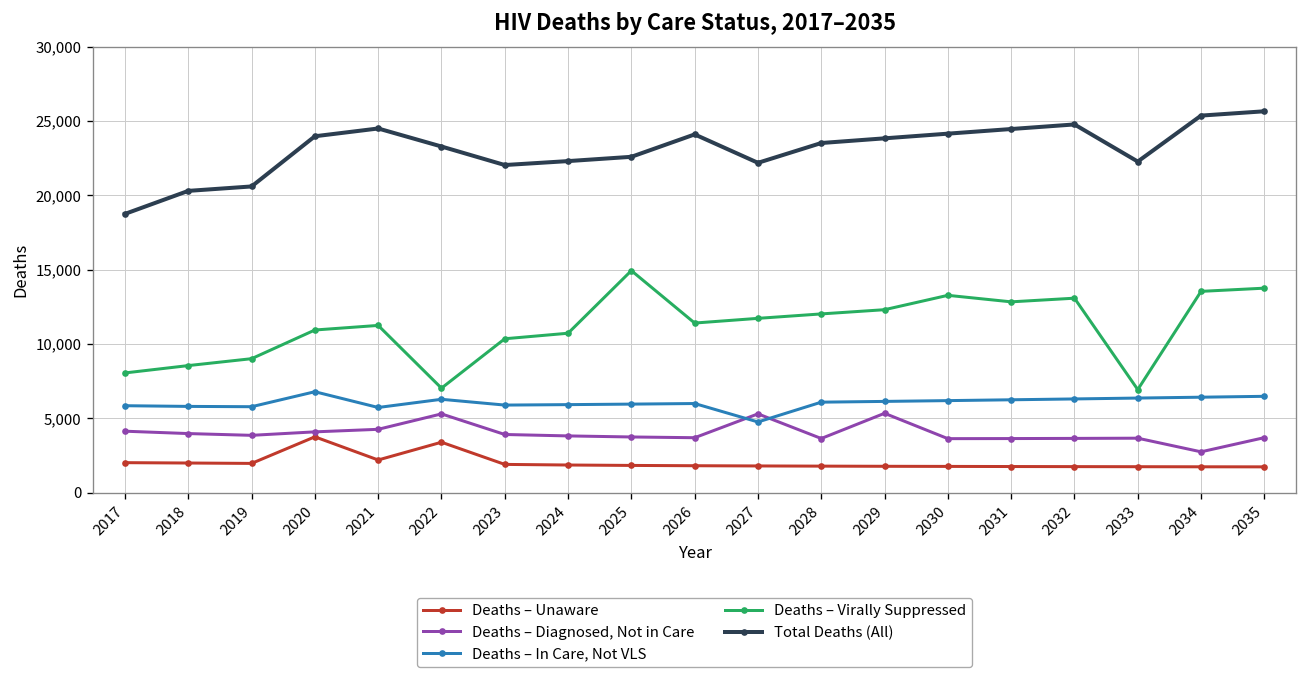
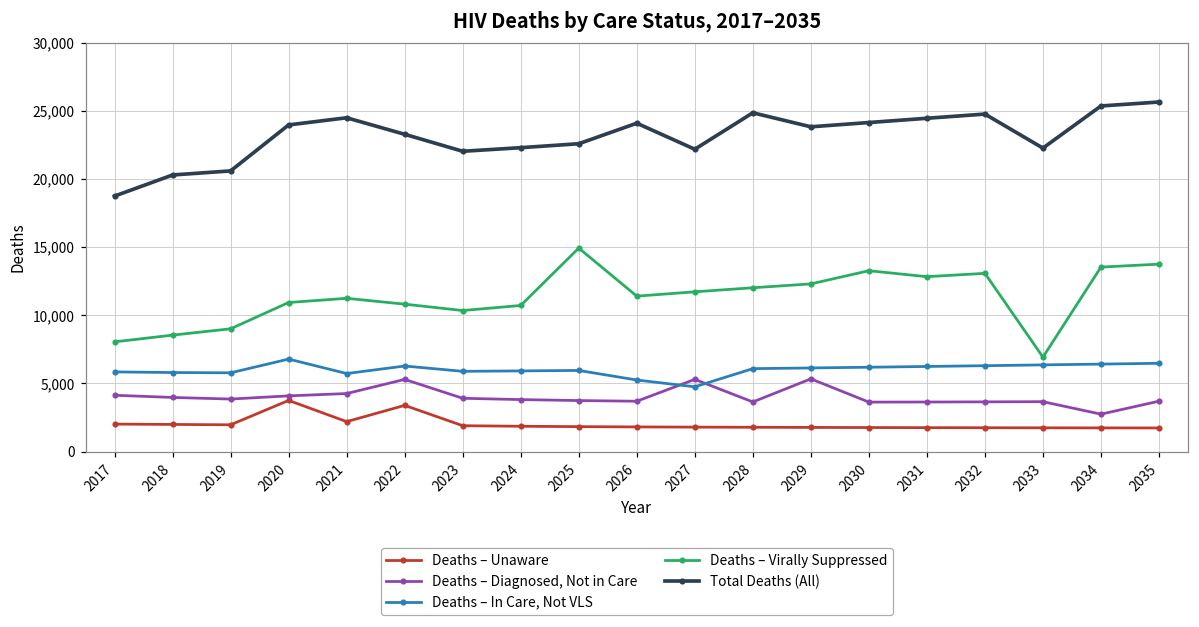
Deaths – Virally Suppressed, 2022: 7,000 -> 10,800
Deaths – In Care, Not VLS, 2026: 6,000 -> 5,200
Total Deaths (All), 2028: 23,500 -> 24,900
